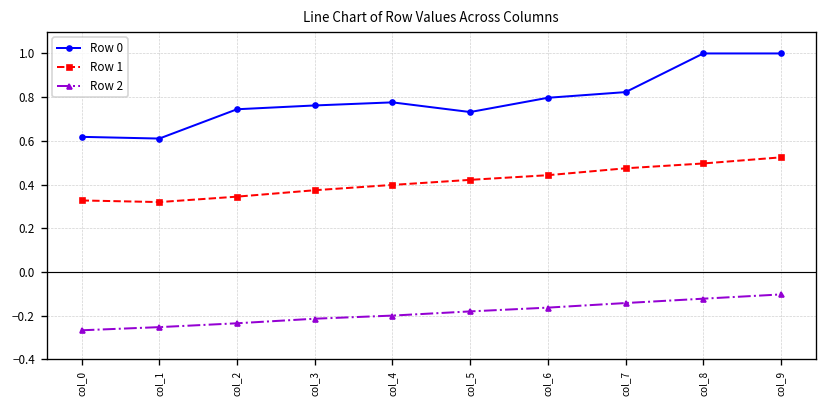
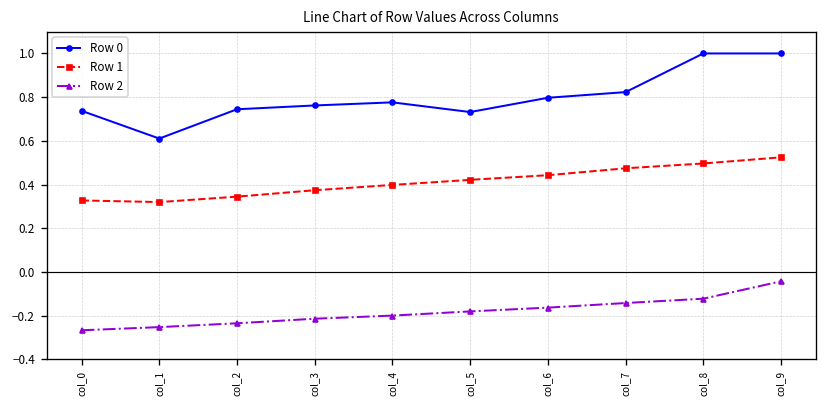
Row 0, col_0: 0.62 -> 0.74
Row 2, col_9: -0.10 -> -0.04
